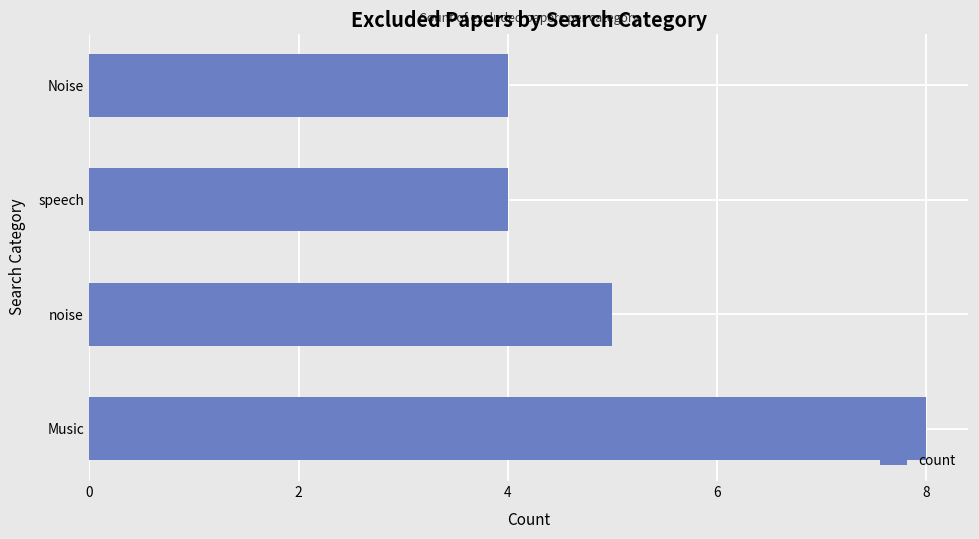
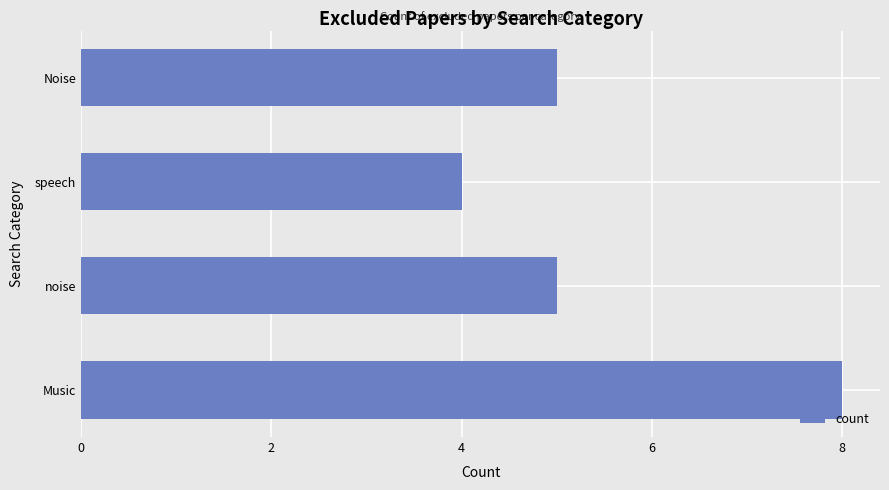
Noise: 4 -> 5
